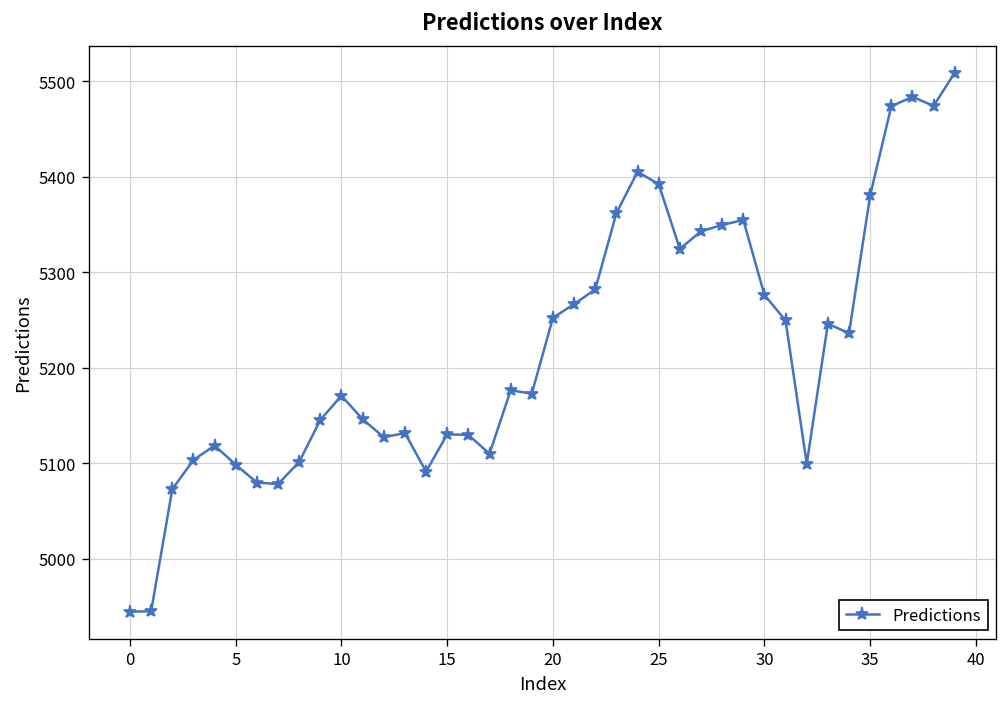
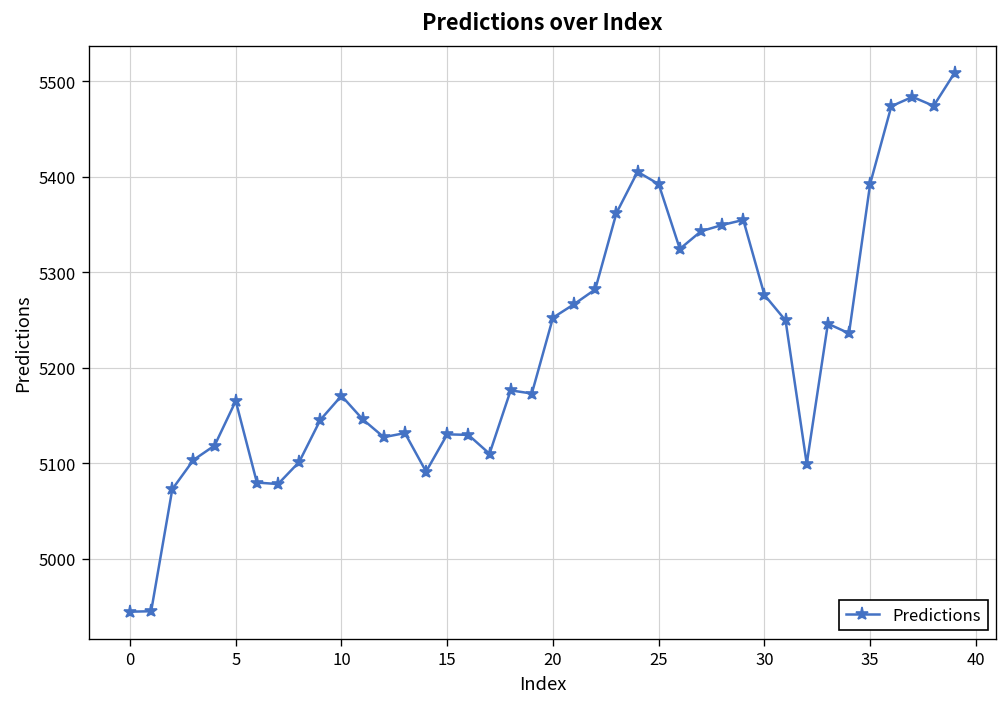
5: 5100 -> 5170
35: 5380 -> 5390
